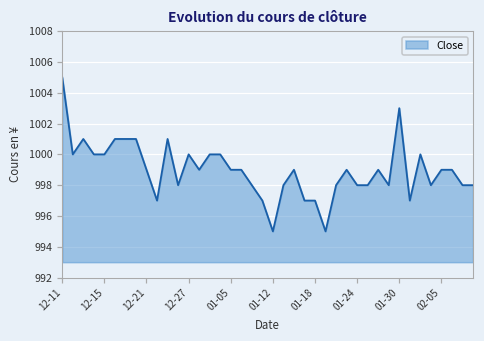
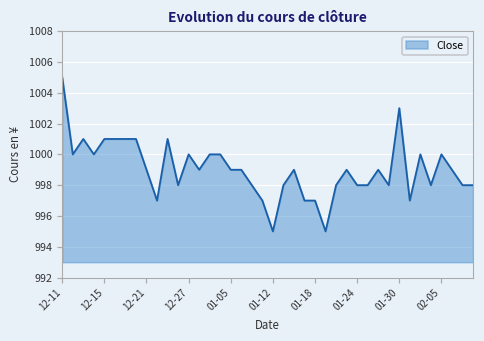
12-15: 1000 -> 1001
02-05: 999 -> 1000
